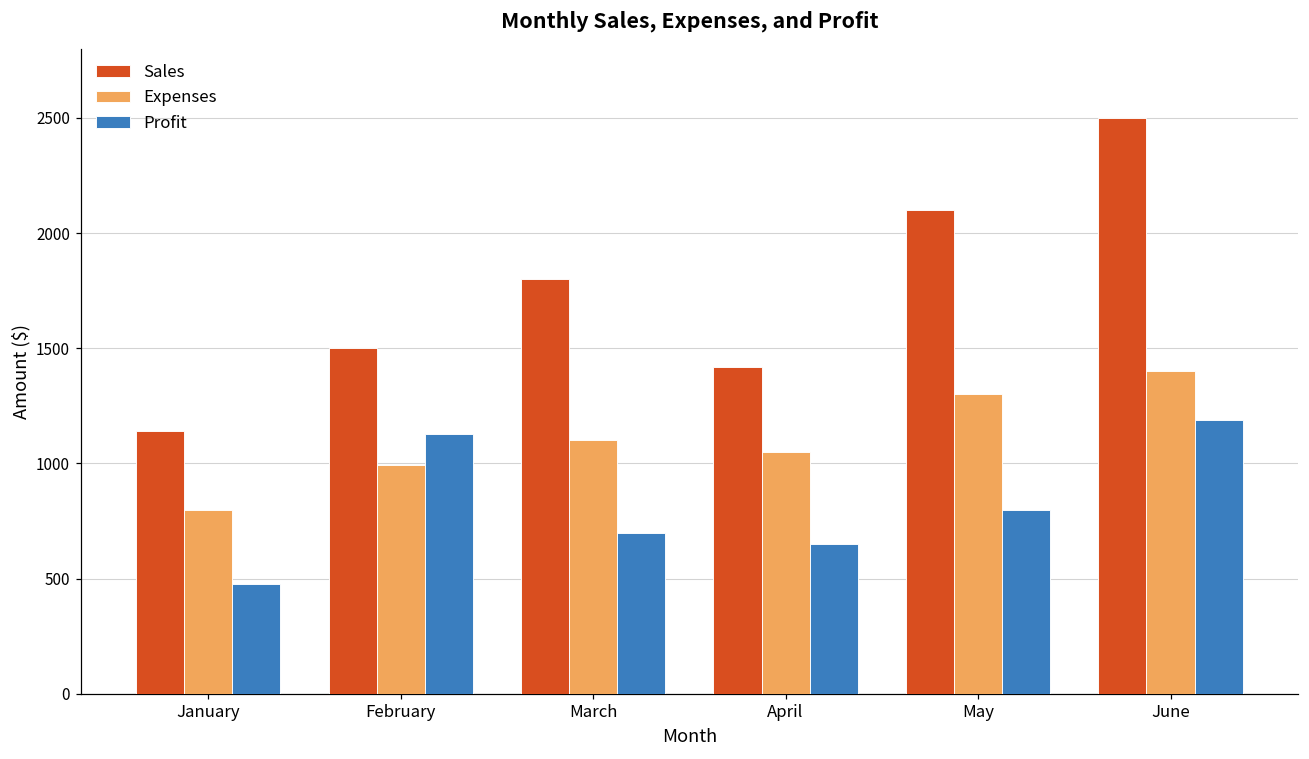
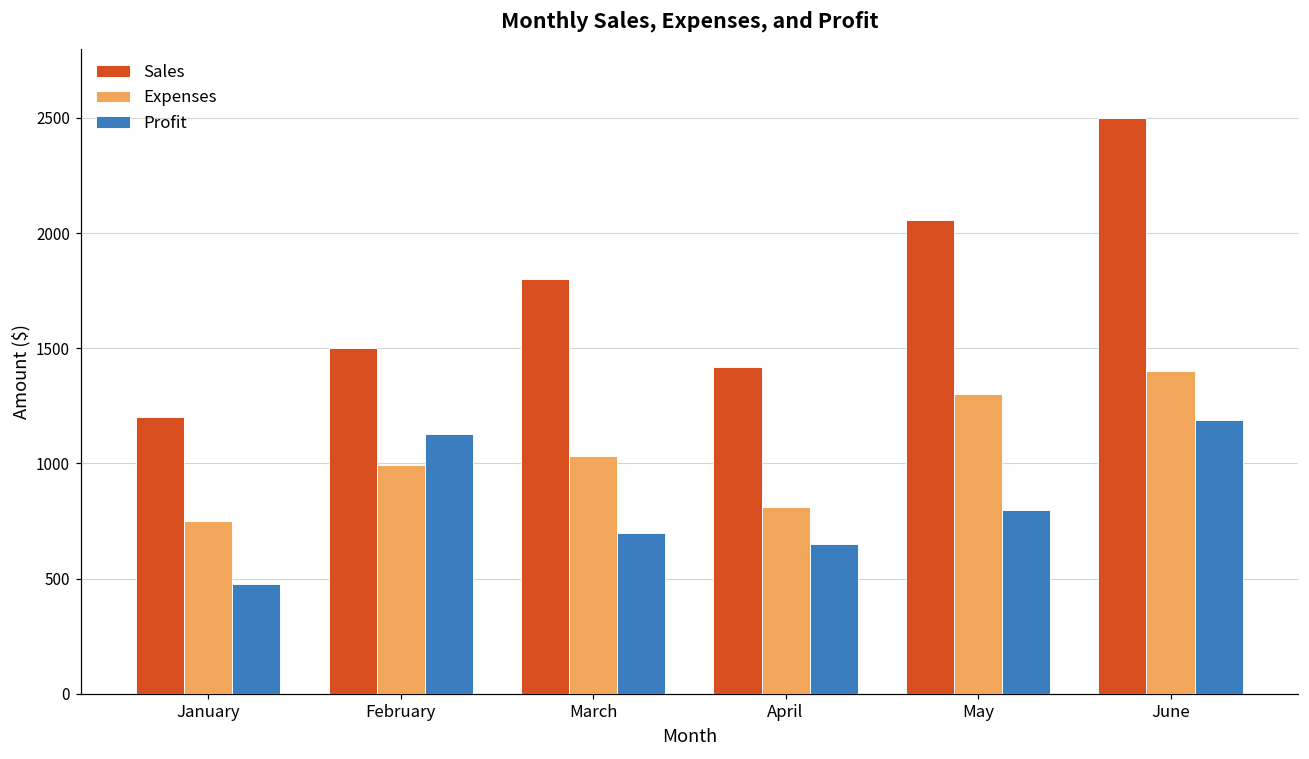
Sales, January: 1140 -> 1200
Expenses, January: 800 -> 750
Expenses, March: 1100 -> 1030
Expenses, April: 1050 -> 810
Sales, May: 2100 -> 2060
